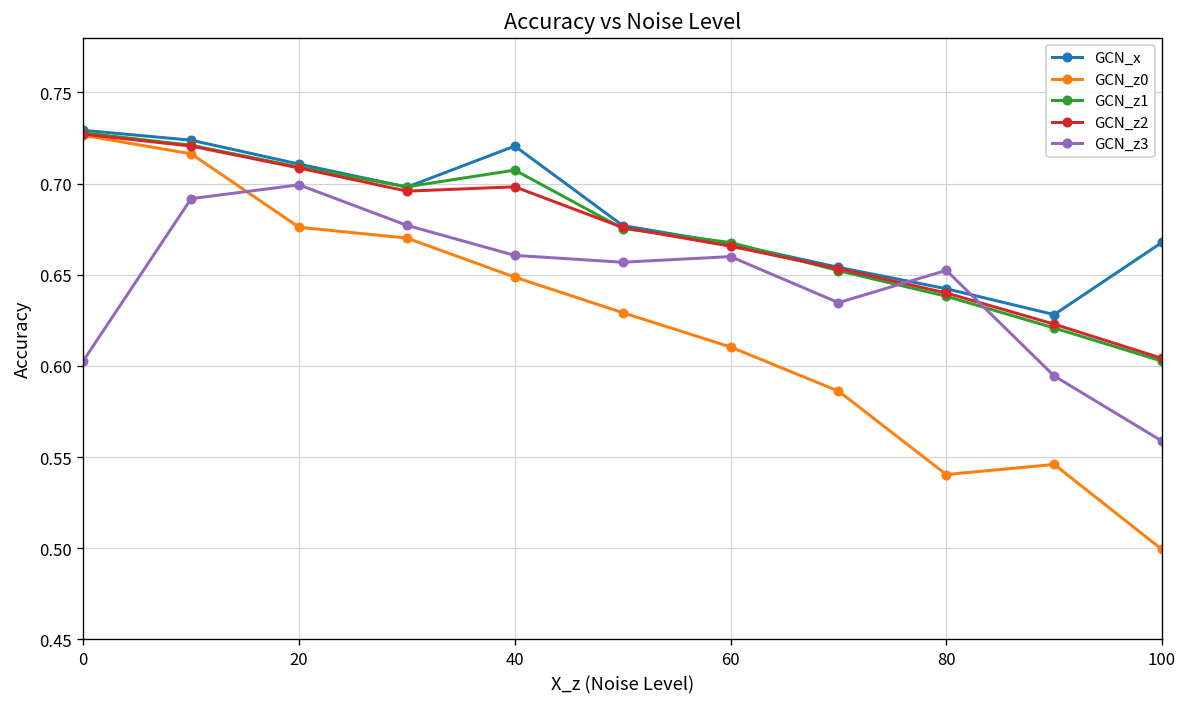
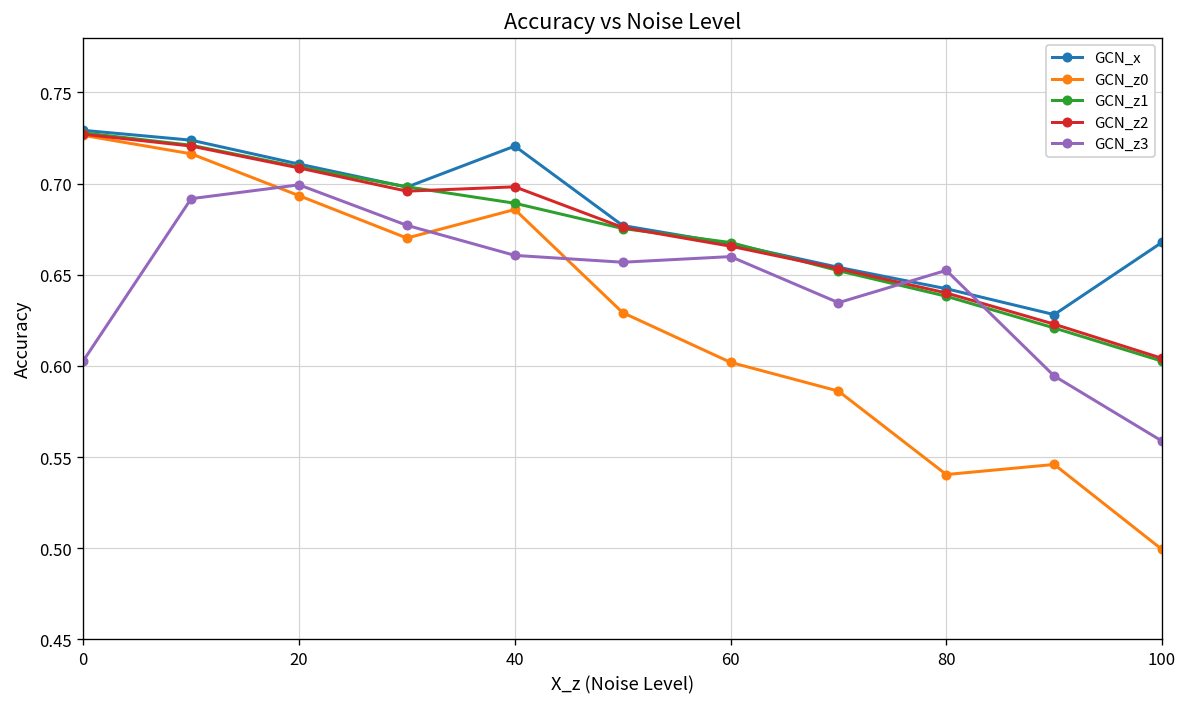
GCN_z0, 20: 0.676 -> 0.693
GCN_z0, 40: 0.649 -> 0.686
GCN_z1, 40: 0.707 -> 0.689
GCN_z0, 60: 0.610 -> 0.602
